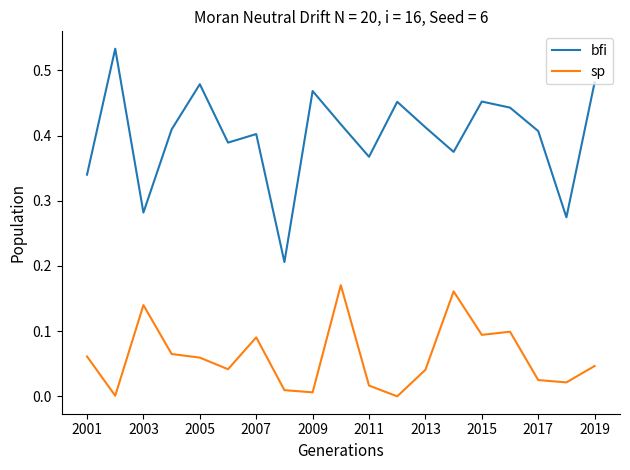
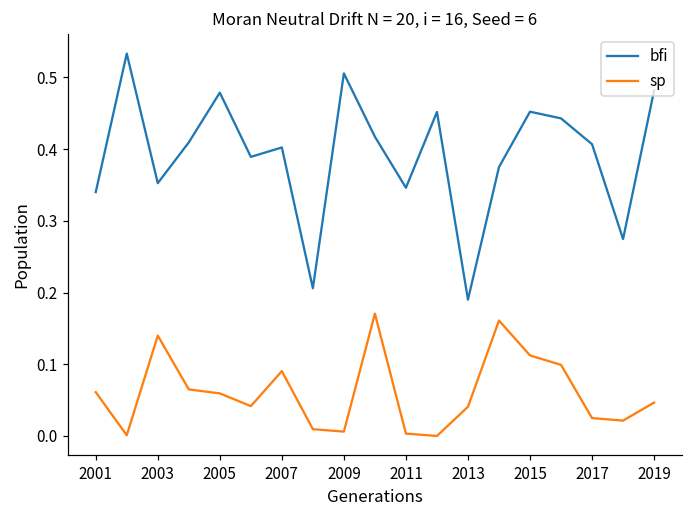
bfi, 2003: 0.28 -> 0.35
bfi, 2009: 0.47 -> 0.51
bfi, 2011: 0.37 -> 0.35
sp, 2011: 0.02 -> 0.00
bfi, 2013: 0.41 -> 0.19
sp, 2015: 0.09 -> 0.11
